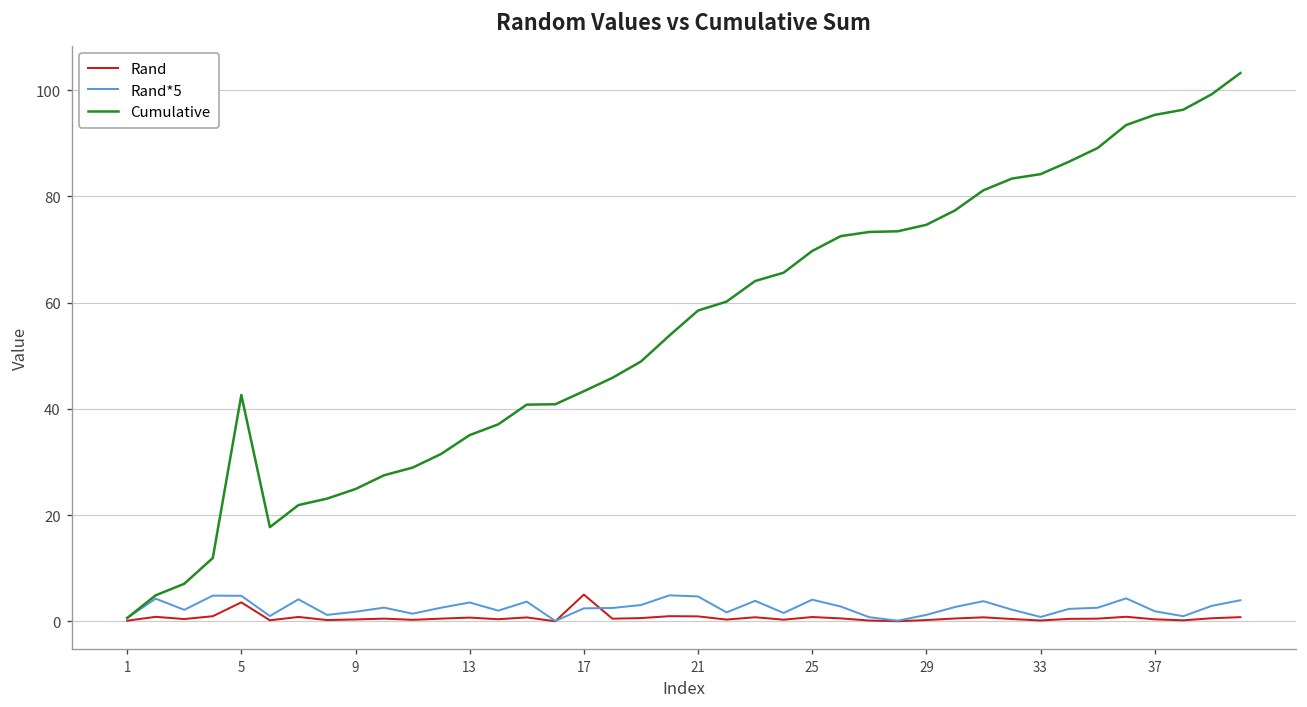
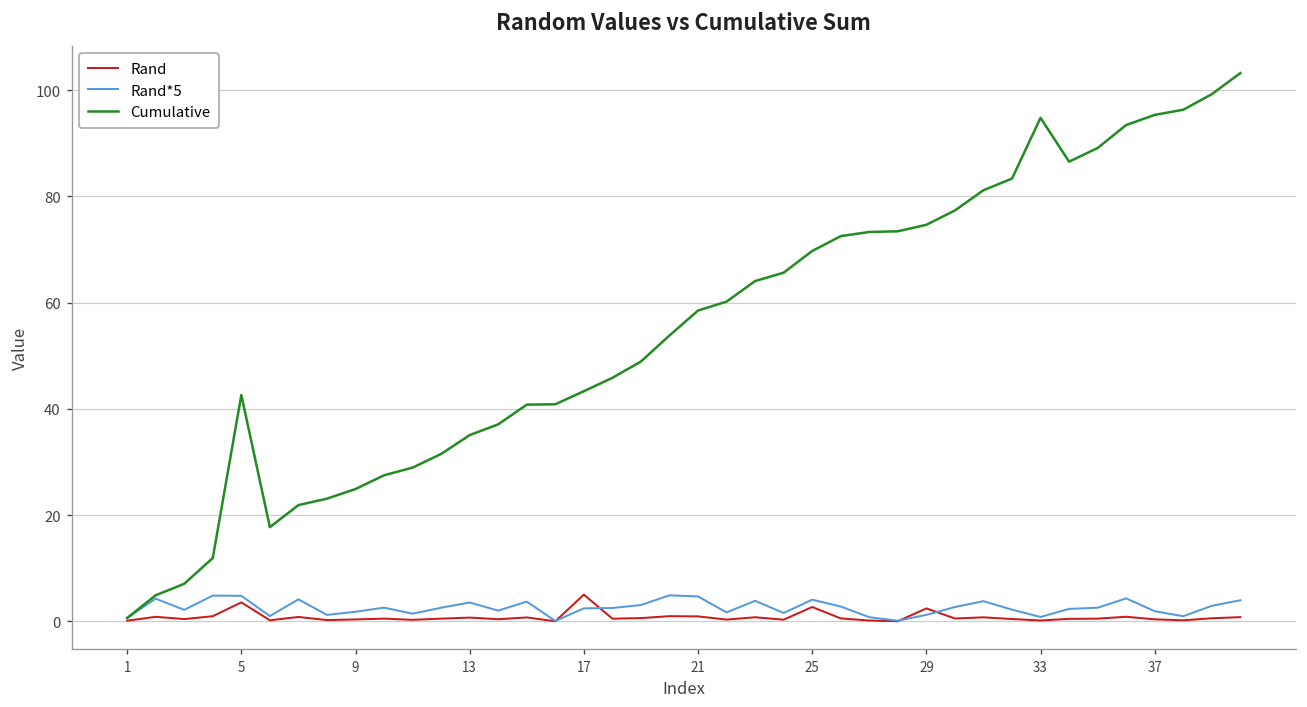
Rand, 25: 1 -> 3
Rand, 29: 0 -> 2
Cumulative, 33: 84 -> 95
